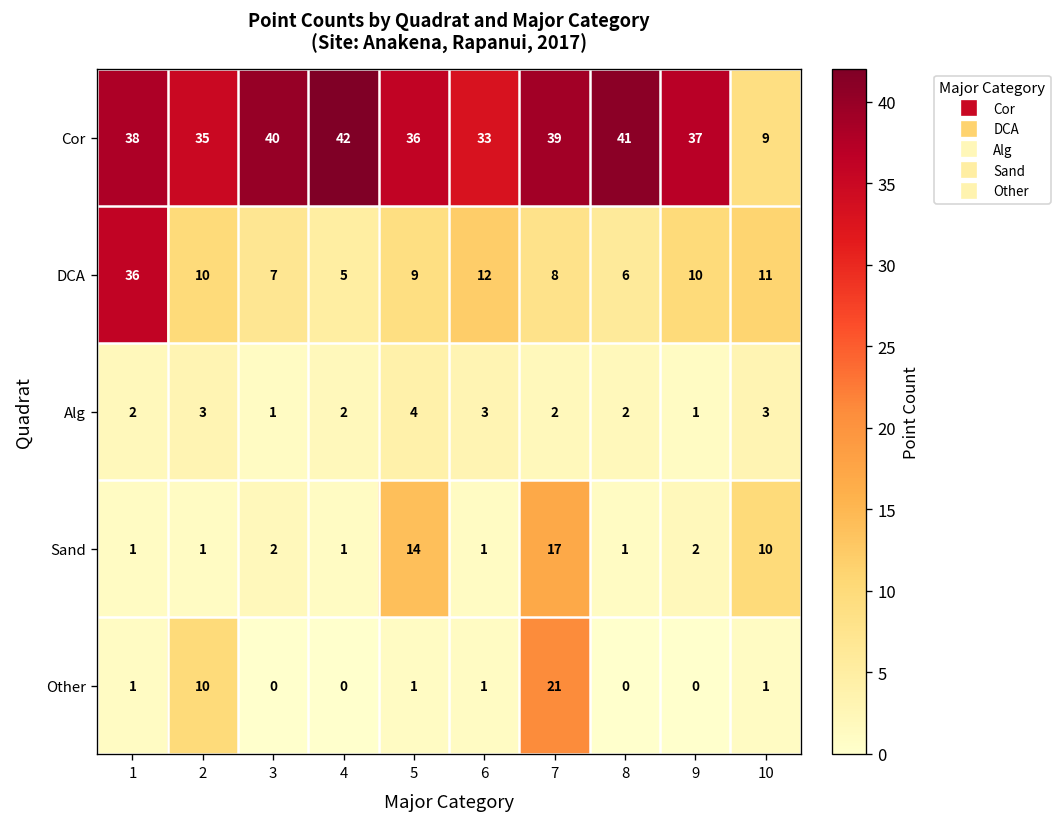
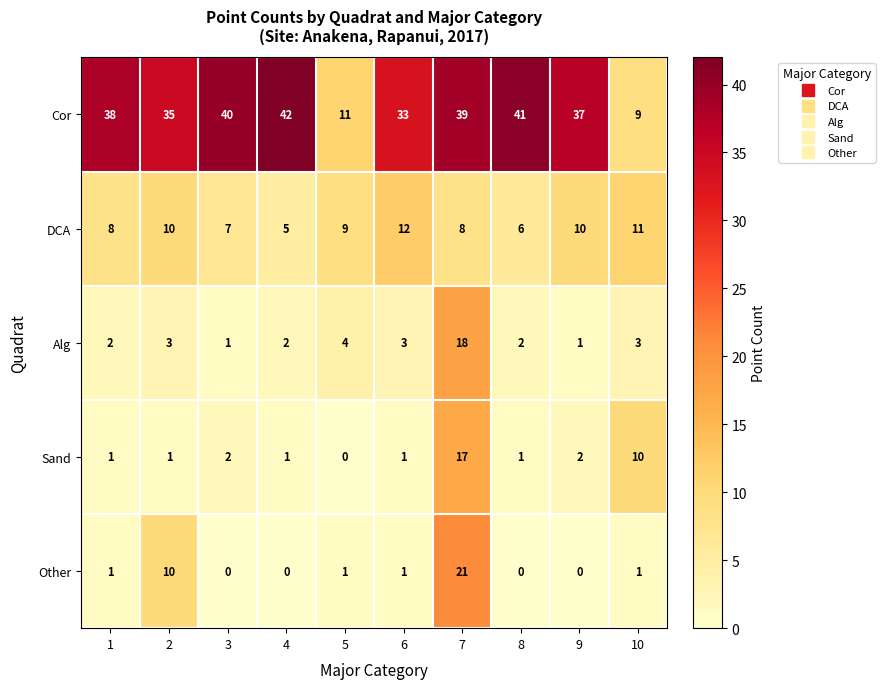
Cor, 5: 36 -> 11
DCA, 1: 36 -> 8
Alg, 7: 2 -> 18
Sand, 5: 14 -> 0
